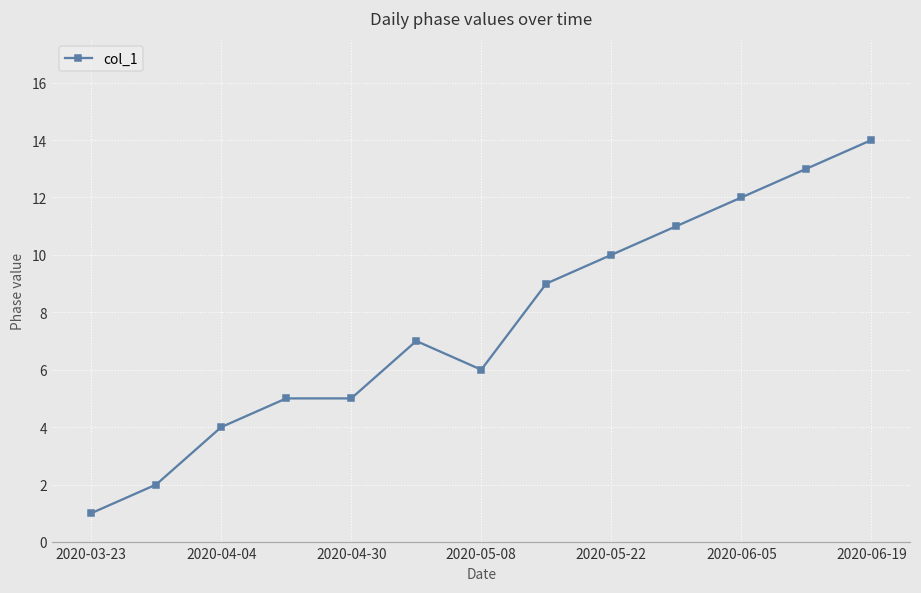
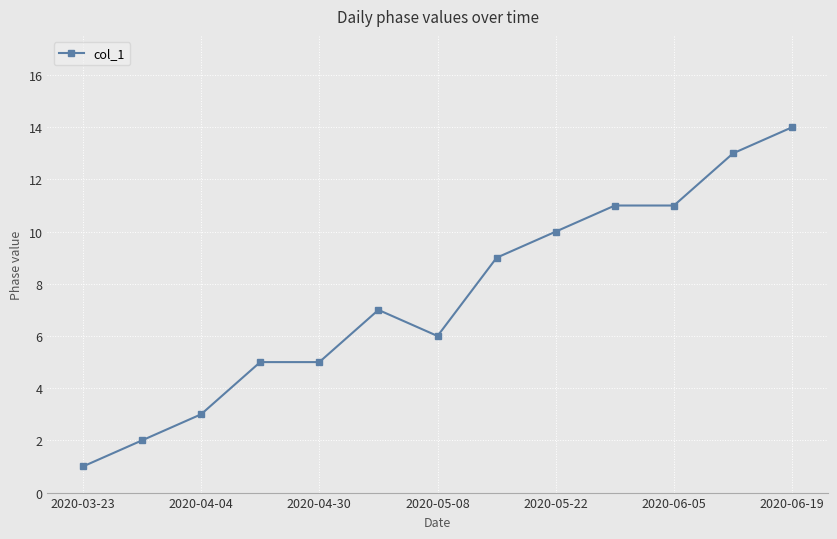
2020-04-04: 4 -> 3
2020-06-05: 12 -> 11
